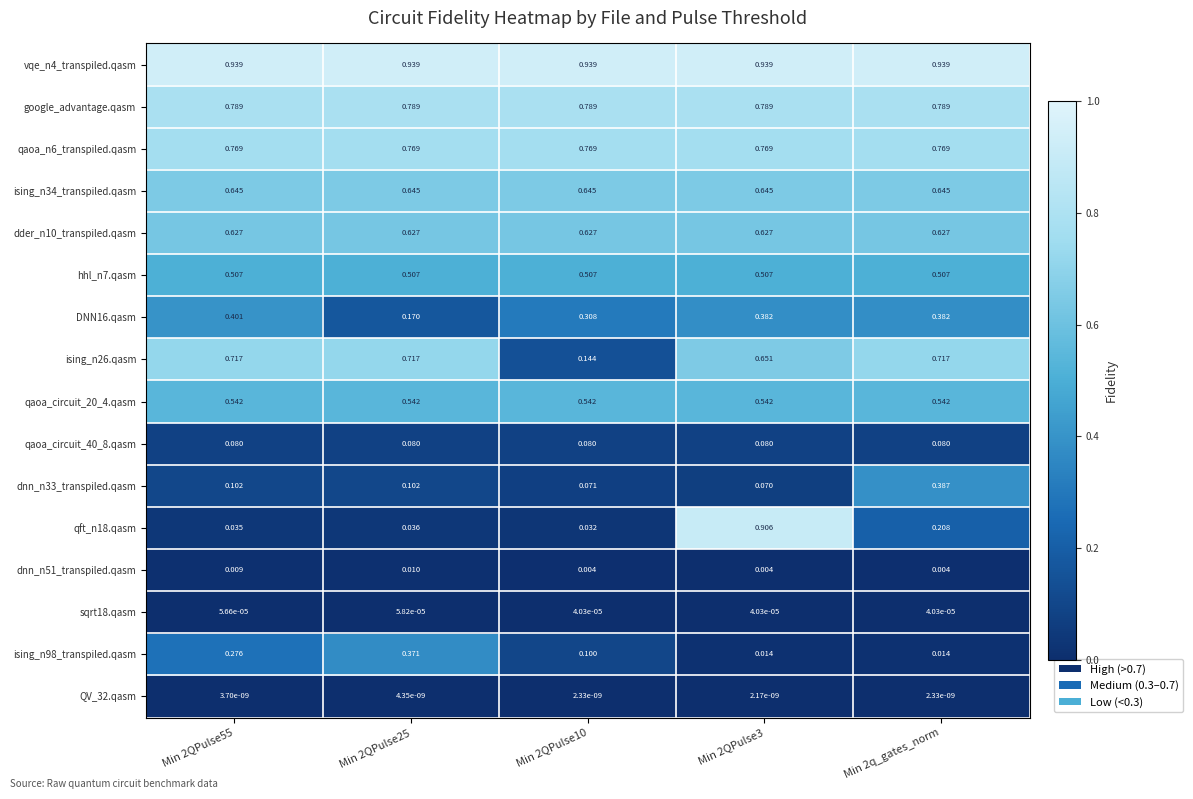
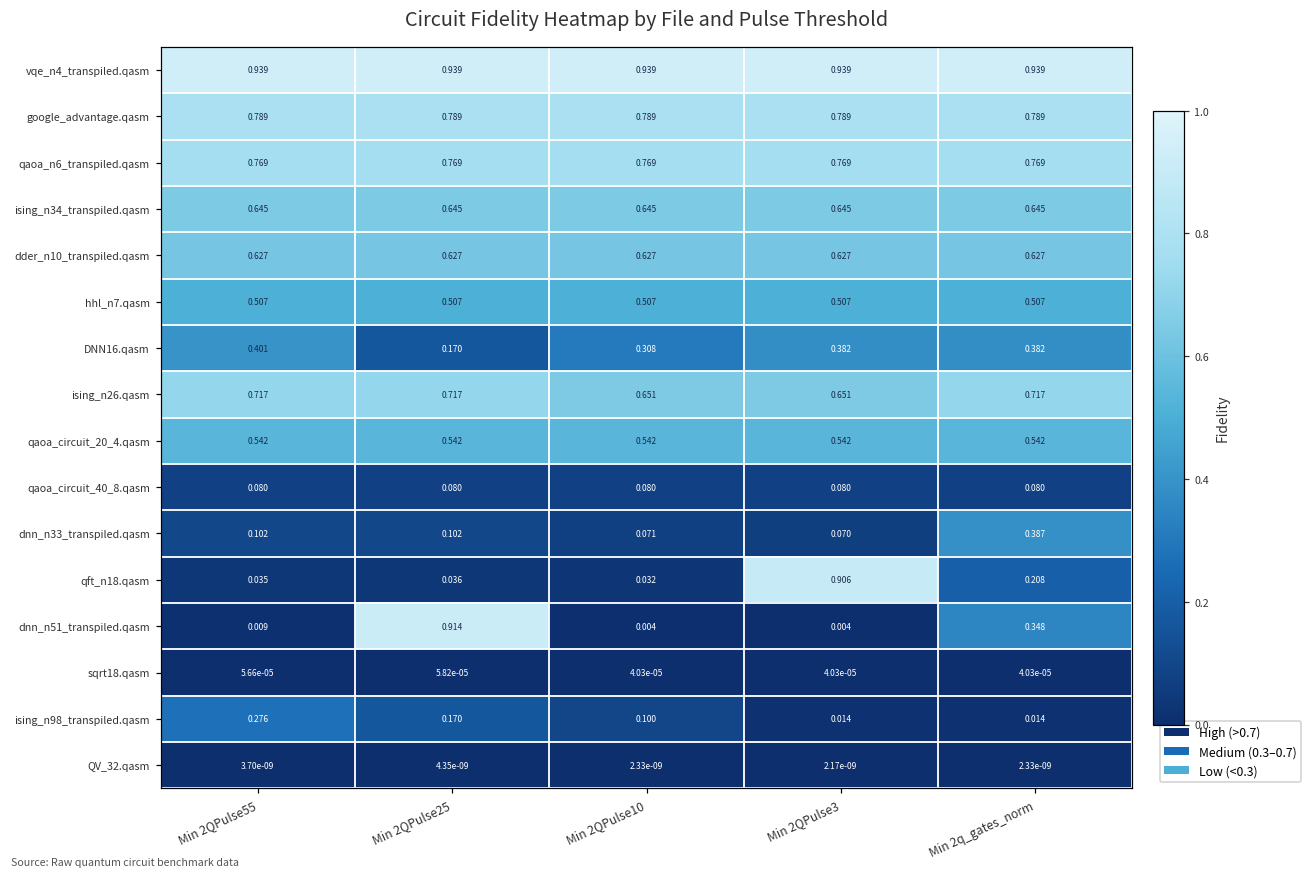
ising_n26.qasm, Min 2QPulse10: 0.144 -> 0.651
dnn_n51_transpiled.qasm, Min 2QPulse25: 0.010 -> 0.914
dnn_n51_transpiled.qasm, Min 2q_gates_norm: 0.004 -> 0.348
ising_n98_transpiled.qasm, Min 2QPulse25: 0.371 -> 0.170
